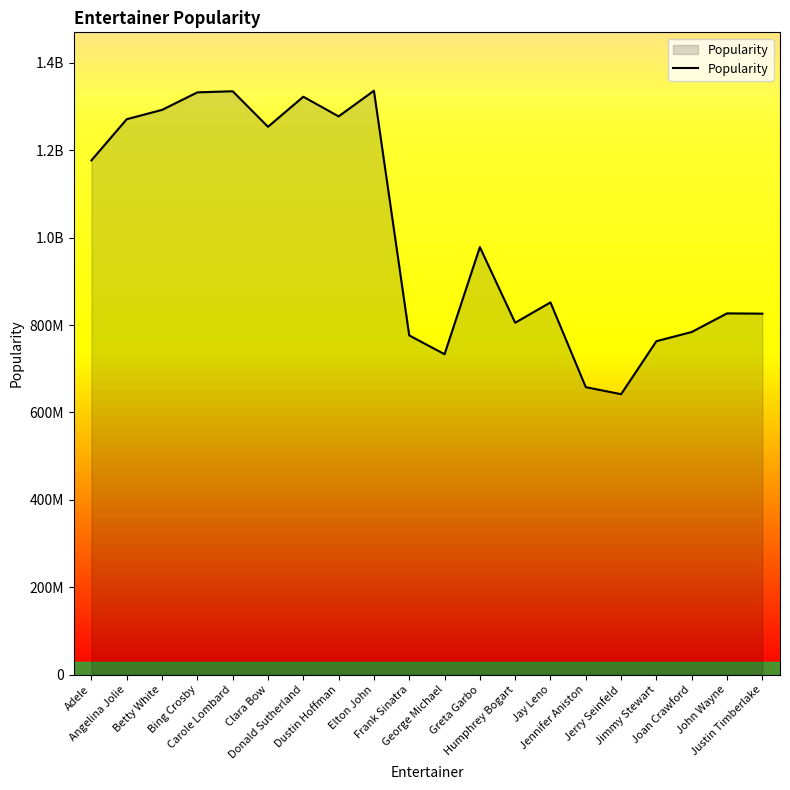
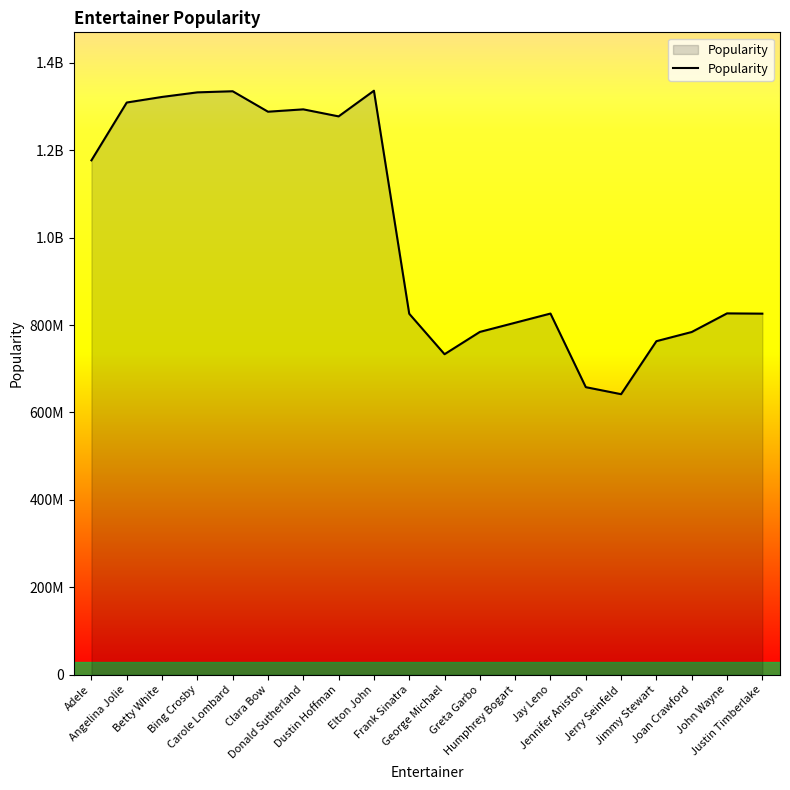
Angelina Jolie: 1270000000 -> 1310000000
Betty White: 1290000000 -> 1320000000
Clara Bow: 1250000000 -> 1290000000
Donald Sutherland: 1320000000 -> 1290000000
Frank Sinatra: 780000000 -> 830000000
Greta Garbo: 980000000 -> 780000000
Jay Leno: 850000000 -> 830000000
